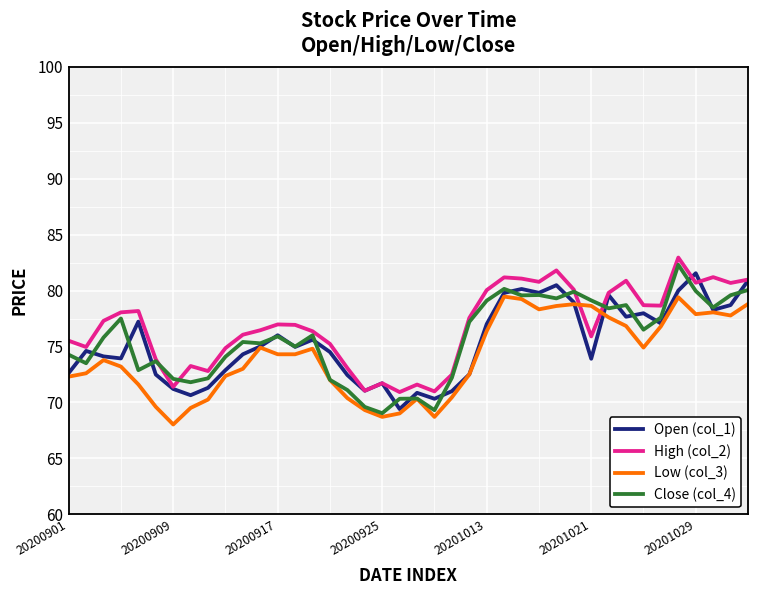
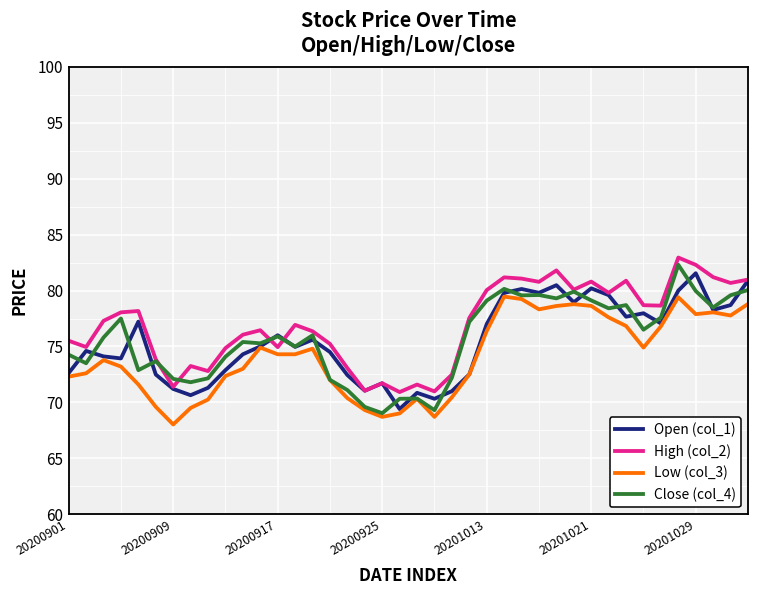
High (col_2), 20200917: 77.0 -> 74.9
Open (col_1), 20201021: 73.9 -> 80.2
High (col_2), 20201021: 75.9 -> 80.8
High (col_2), 20201029: 80.7 -> 82.3
